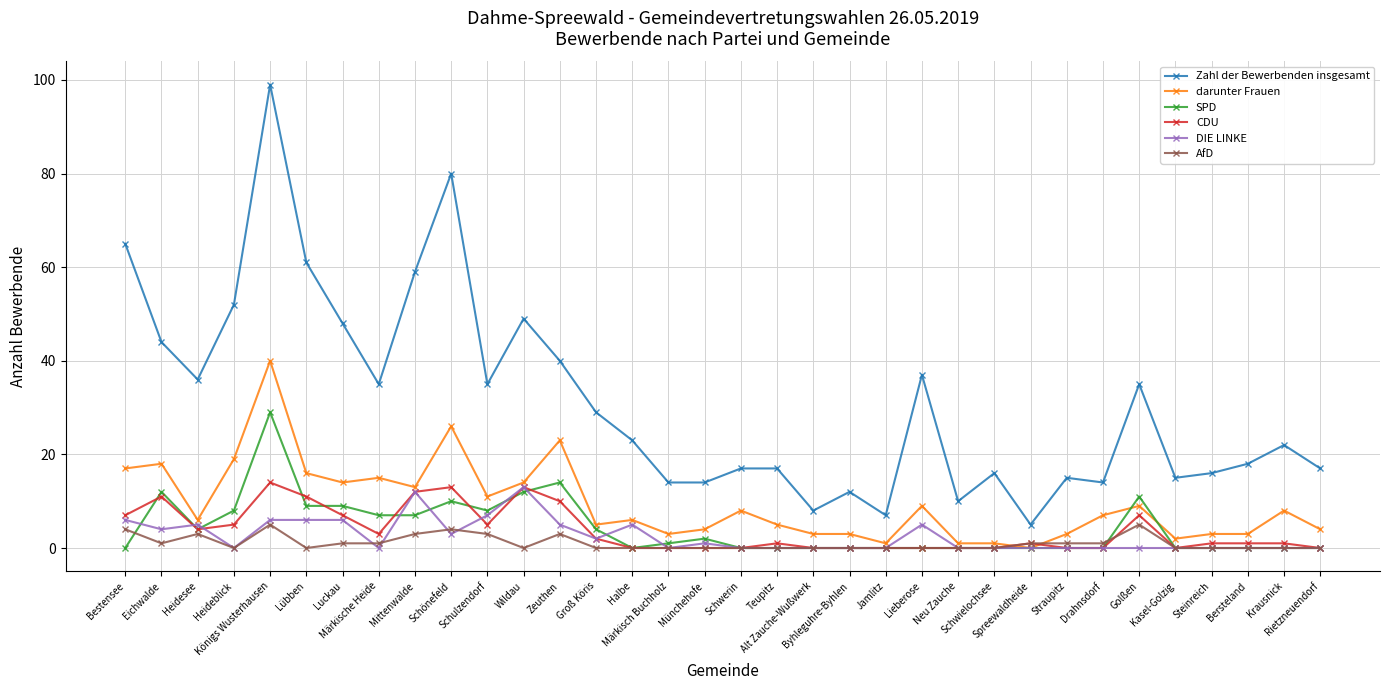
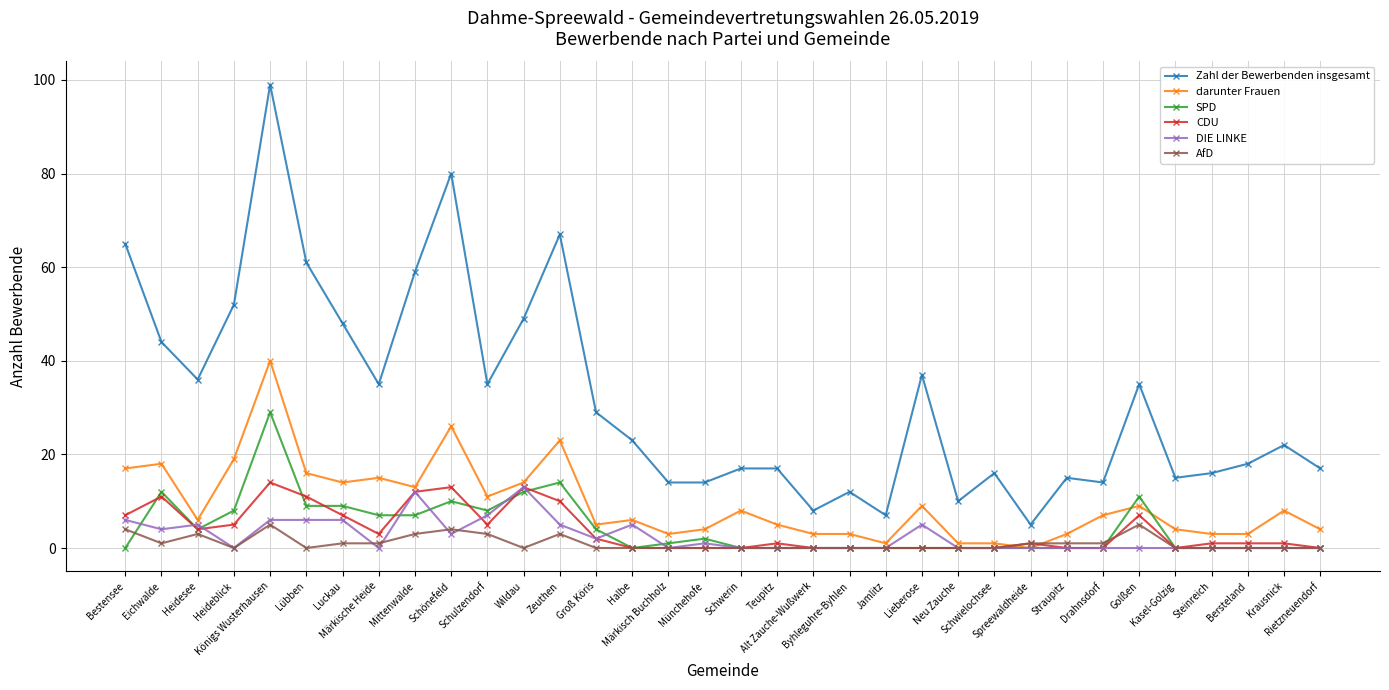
Zahl der Bewerbenden insgesamt, Zeuthen: 40 -> 67
darunter Frauen, Kasel-Golzig: 2 -> 4
